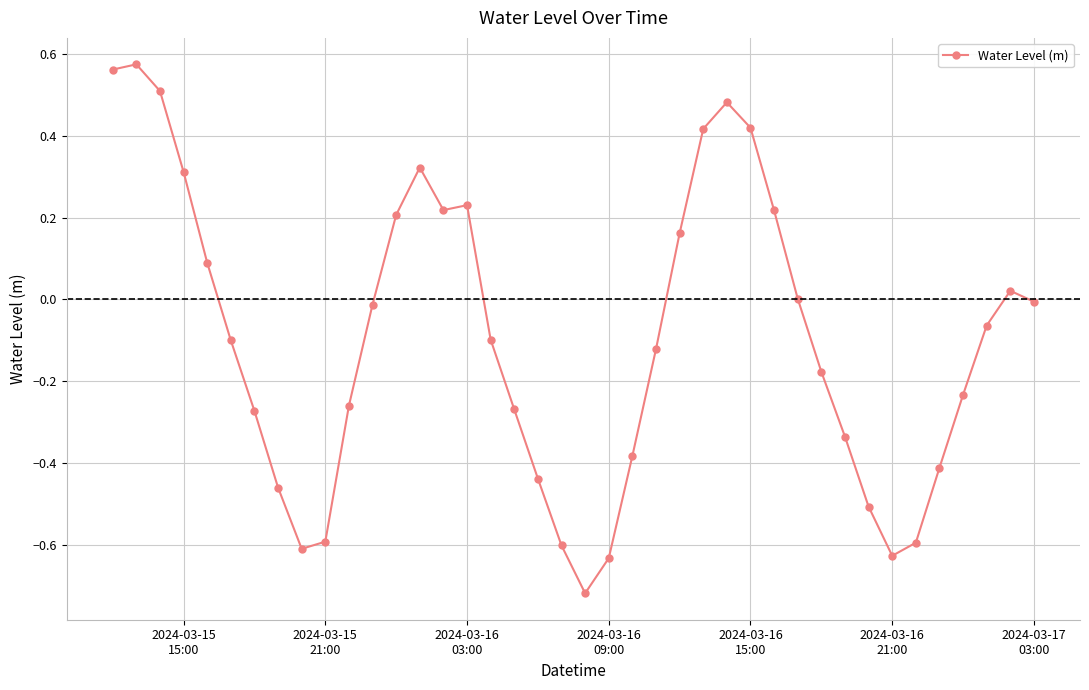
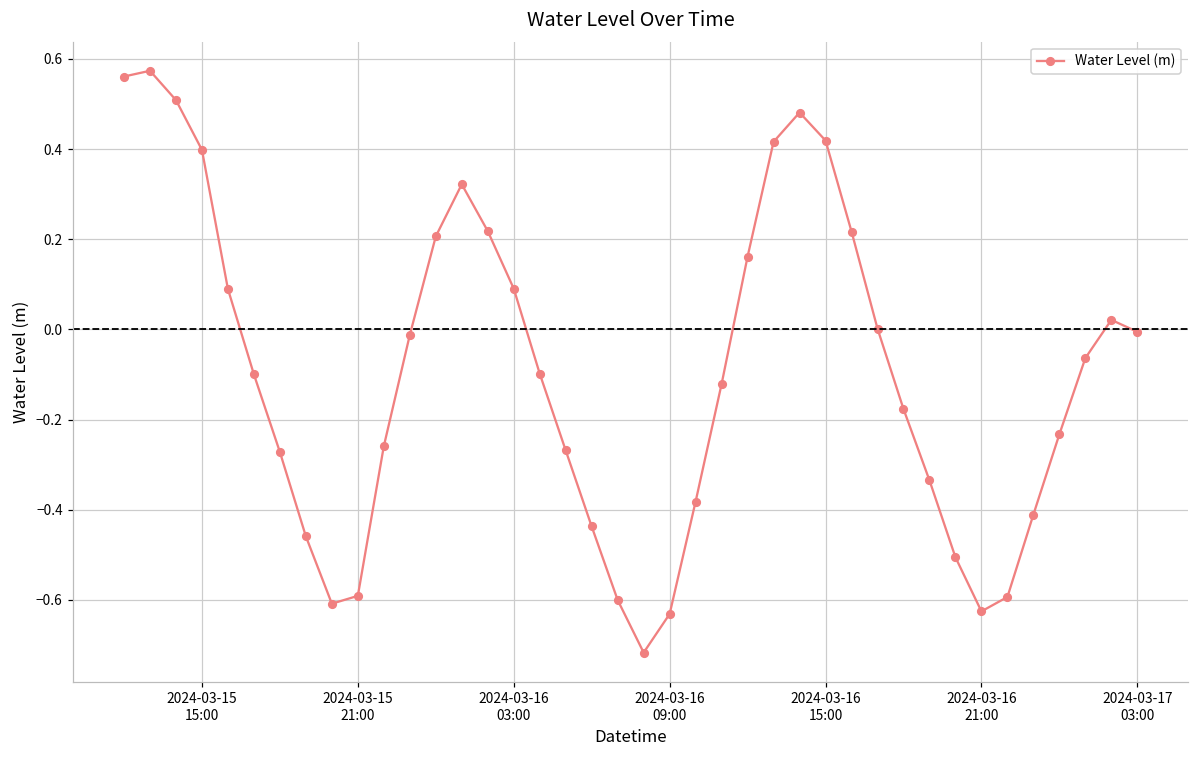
2024-03-15 15:00: 0.31 -> 0.40
2024-03-16 03:00: 0.23 -> 0.09
